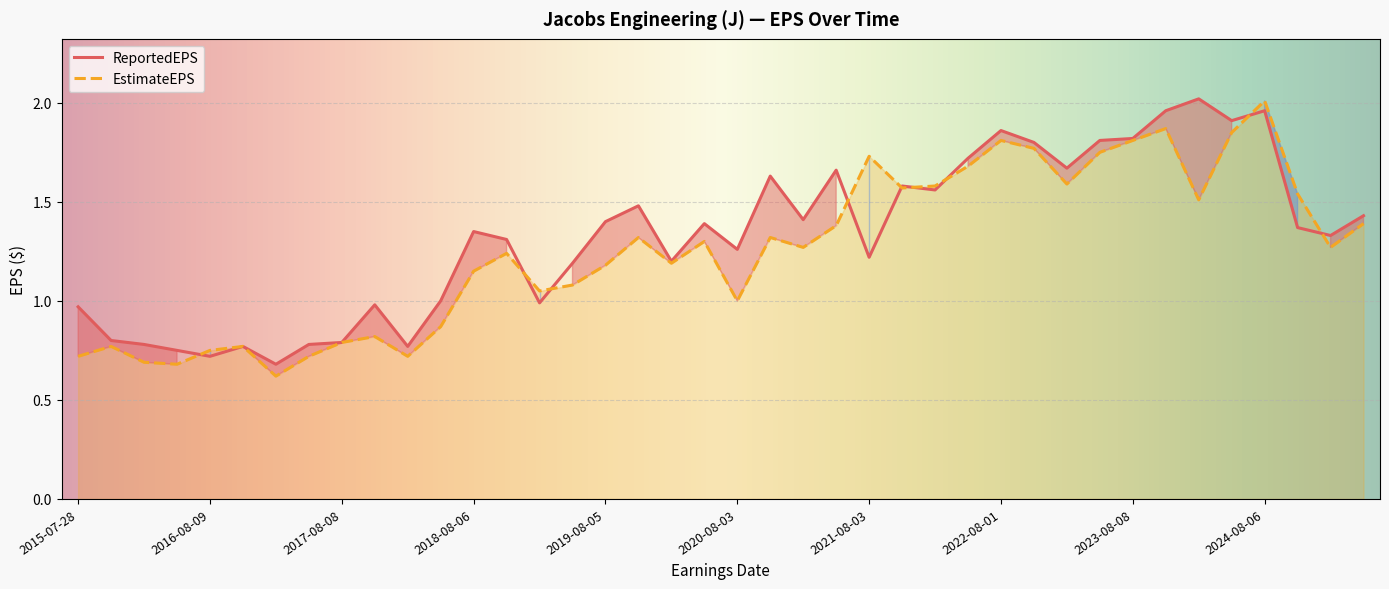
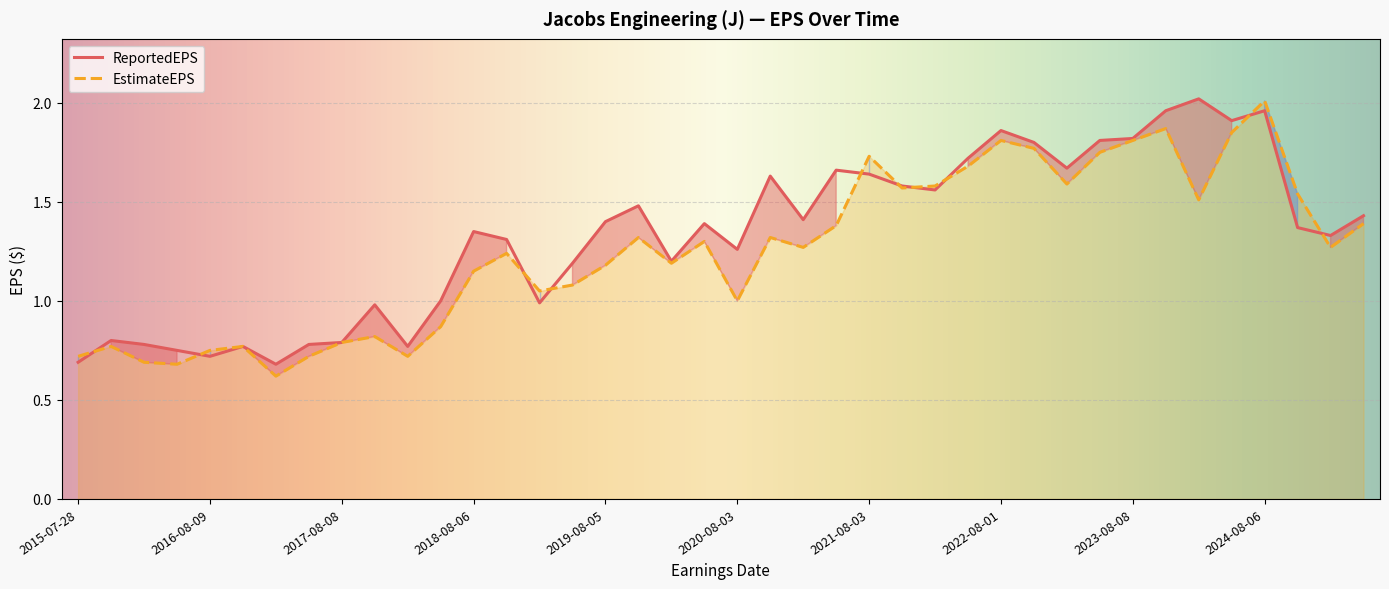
ReportedEPS, 2015-07-28: 0.97 -> 0.69
ReportedEPS, 2021-08-03: 1.22 -> 1.64
